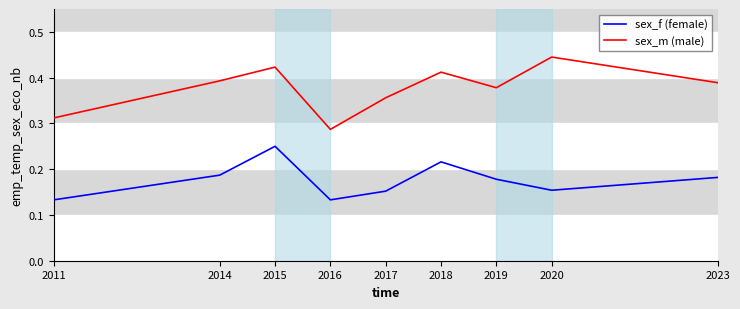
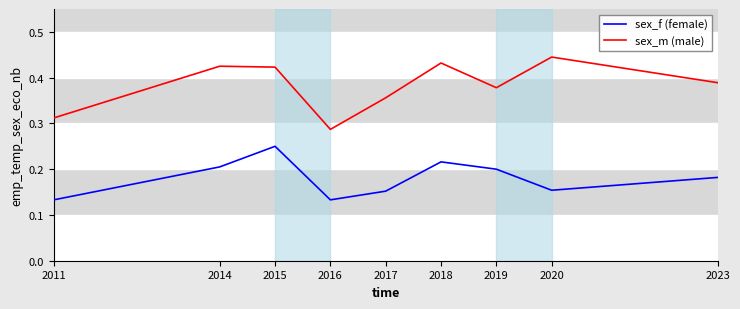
sex_f (female), 2014: 0.19 -> 0.21
sex_m (male), 2014: 0.39 -> 0.43
sex_m (male), 2018: 0.41 -> 0.43
sex_f (female), 2019: 0.18 -> 0.20
